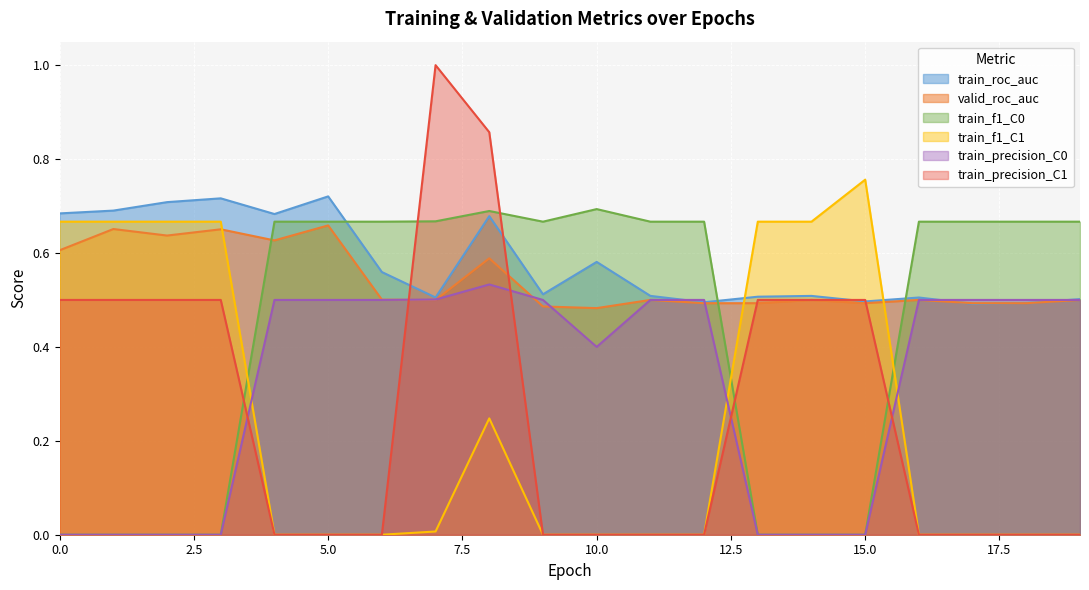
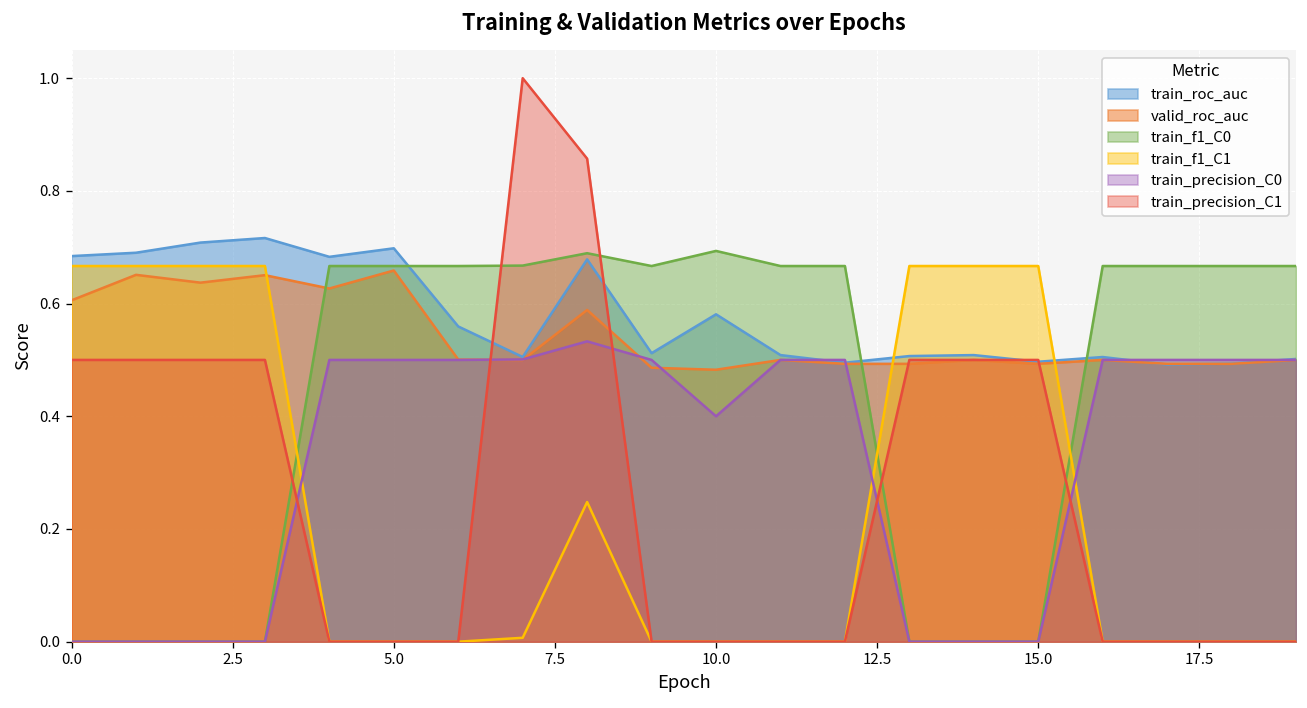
train_roc_auc, 5.0: 0.72 -> 0.70
train_f1_C1, 15.0: 0.76 -> 0.67
